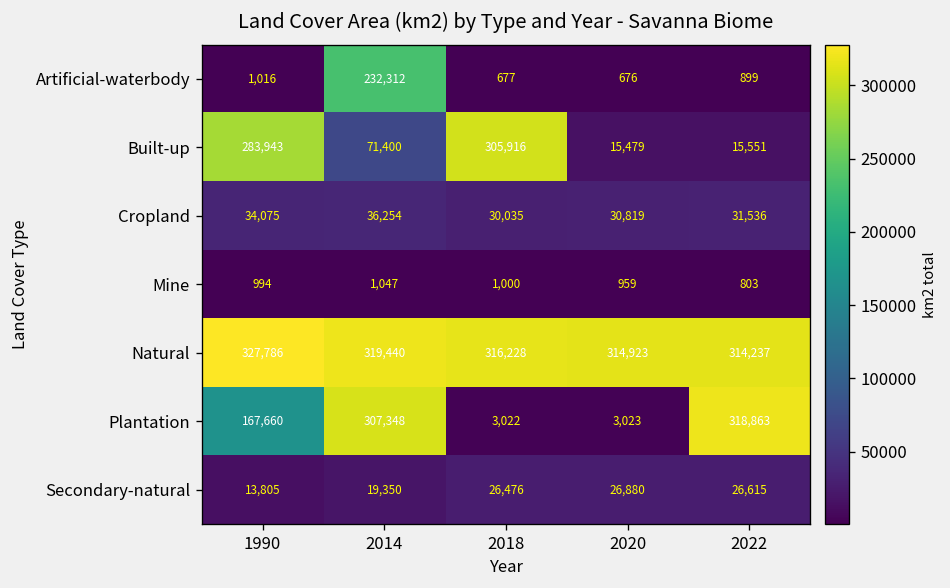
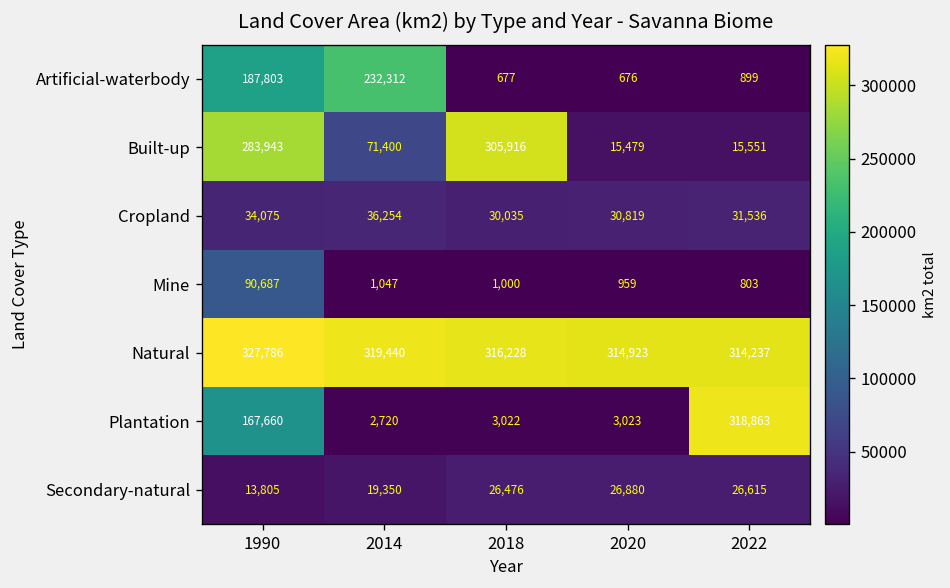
Artificial-waterbody, 1990: 1,016 -> 187,803
Mine, 1990: 994 -> 90,687
Plantation, 2014: 307,348 -> 2,720
